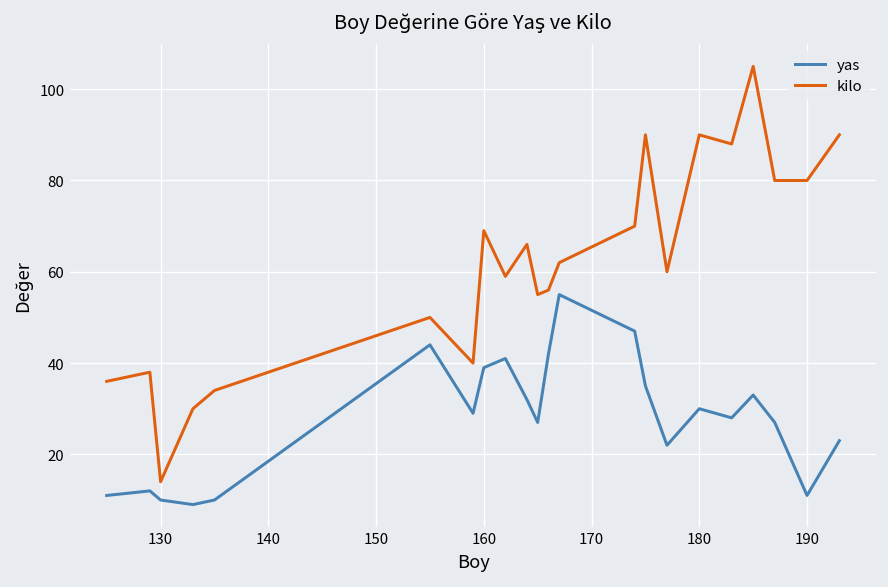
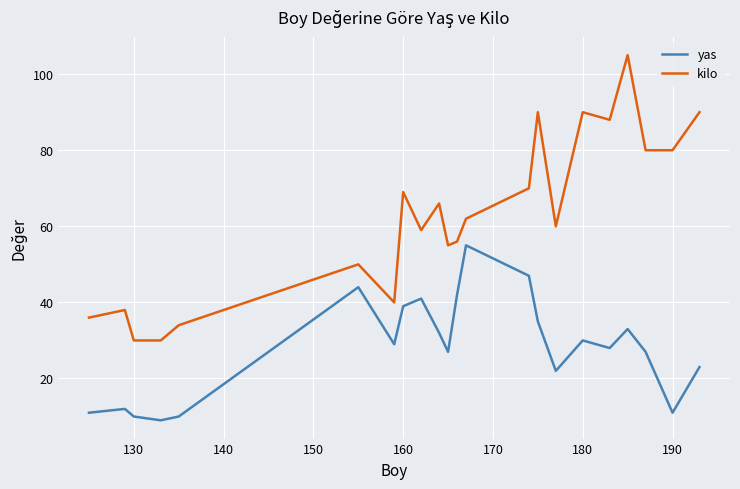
kilo, 130: 14 -> 30
